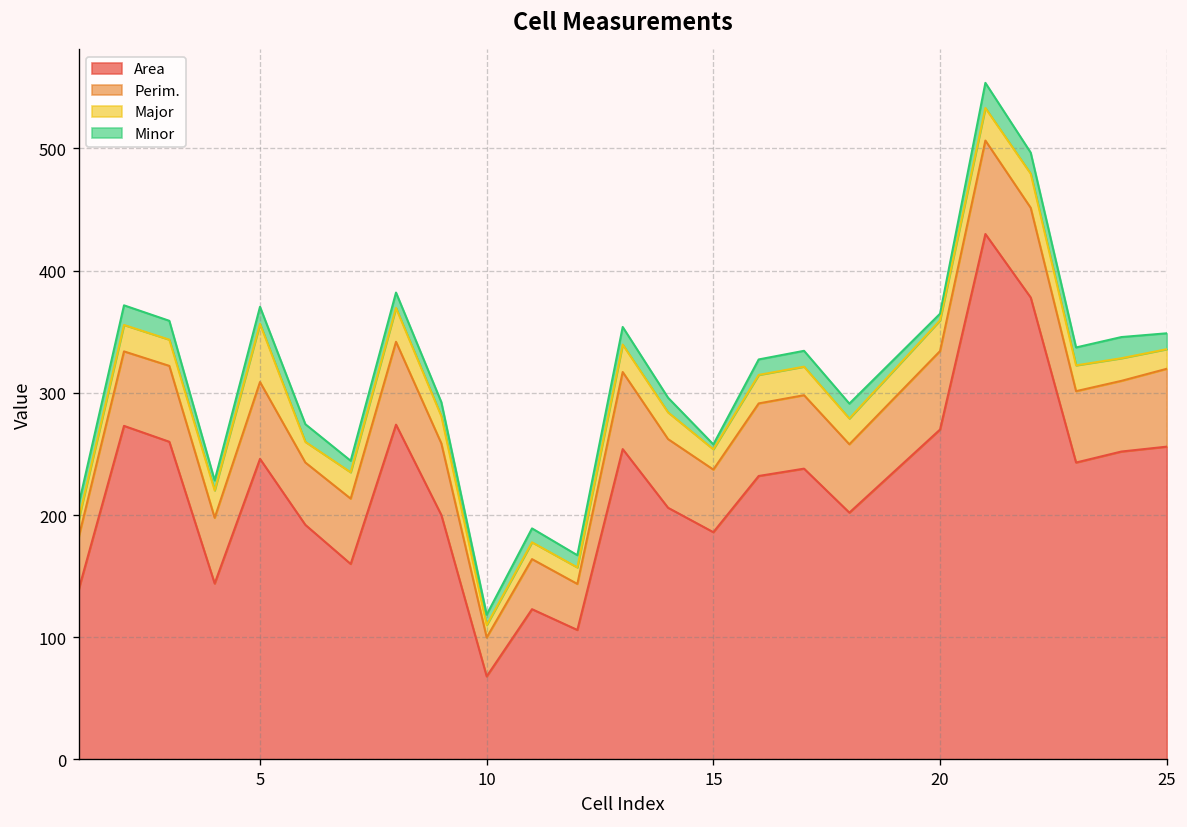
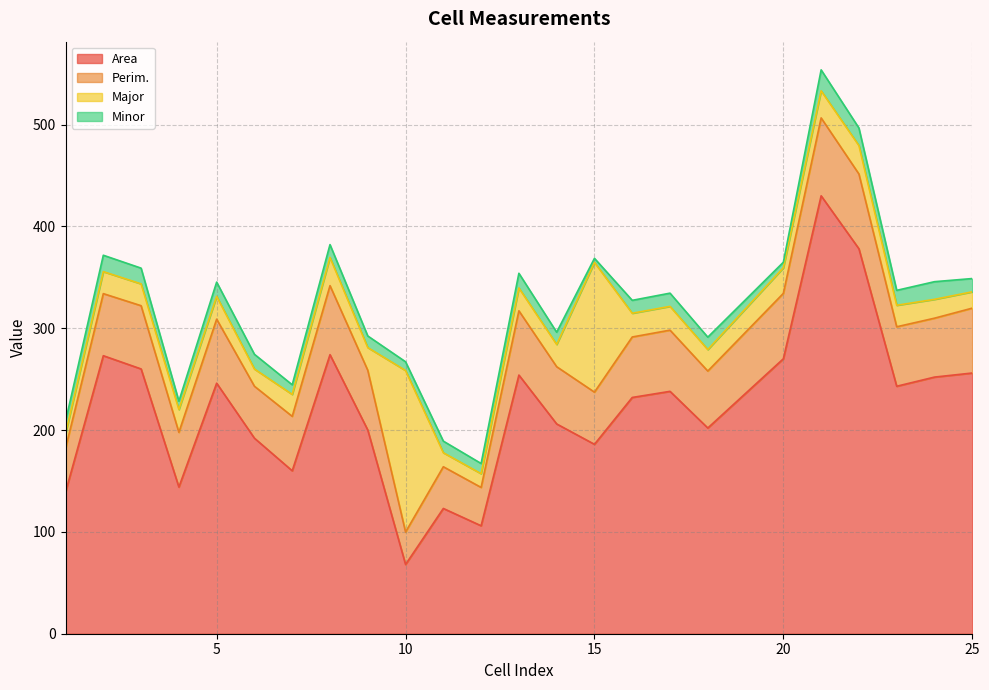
Major, 5: 48 -> 22
Major, 10: 10 -> 159
Major, 15: 17 -> 127
